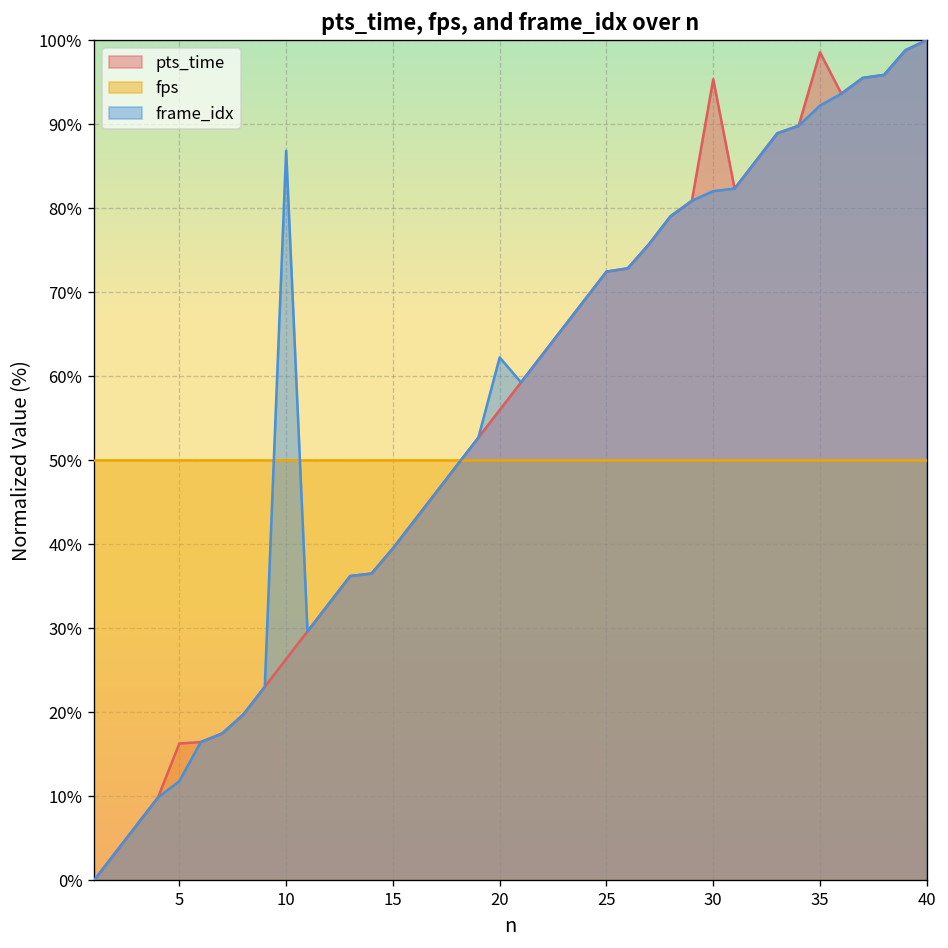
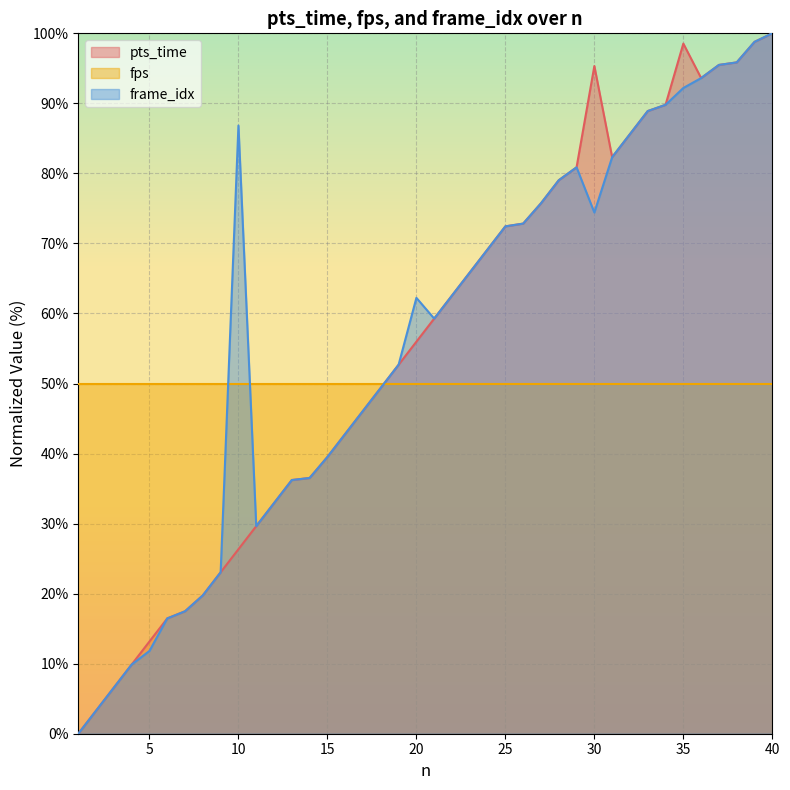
pts_time, 5: 16% -> 13%
frame_idx, 30: 82% -> 74%
